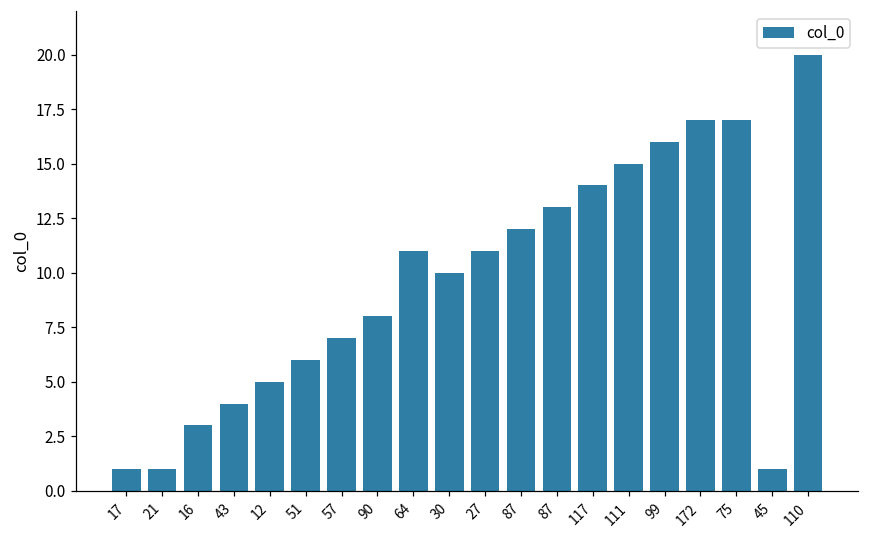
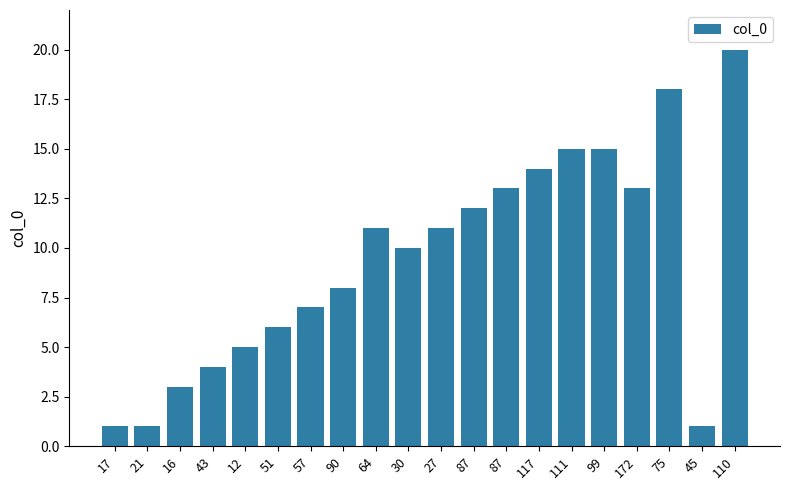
99: 16 -> 15
172: 17 -> 13
75: 17 -> 18
